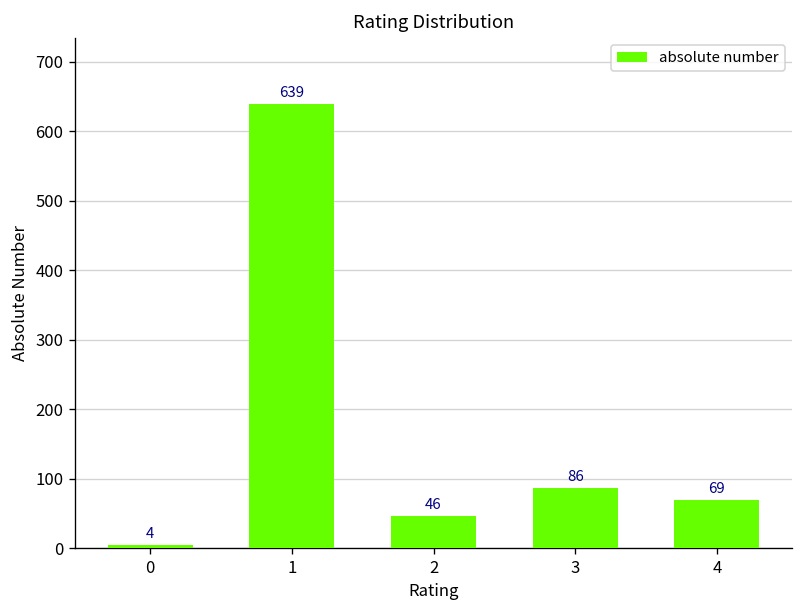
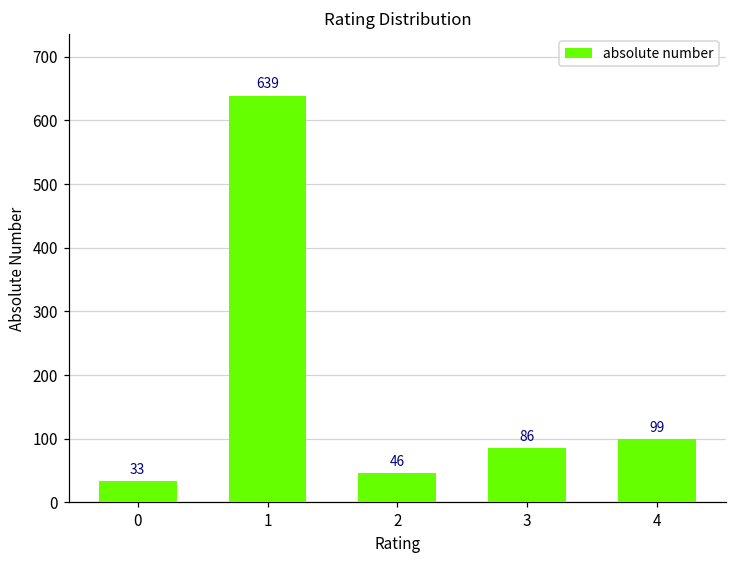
0: 4 -> 33
4: 69 -> 99
